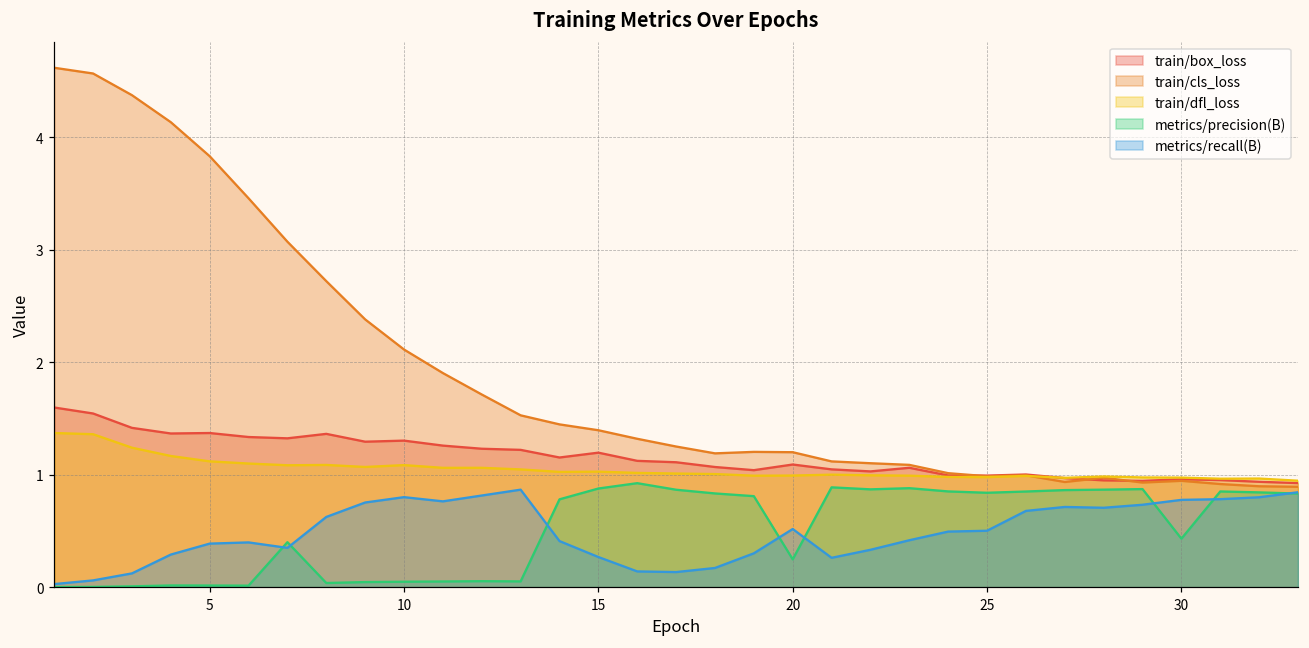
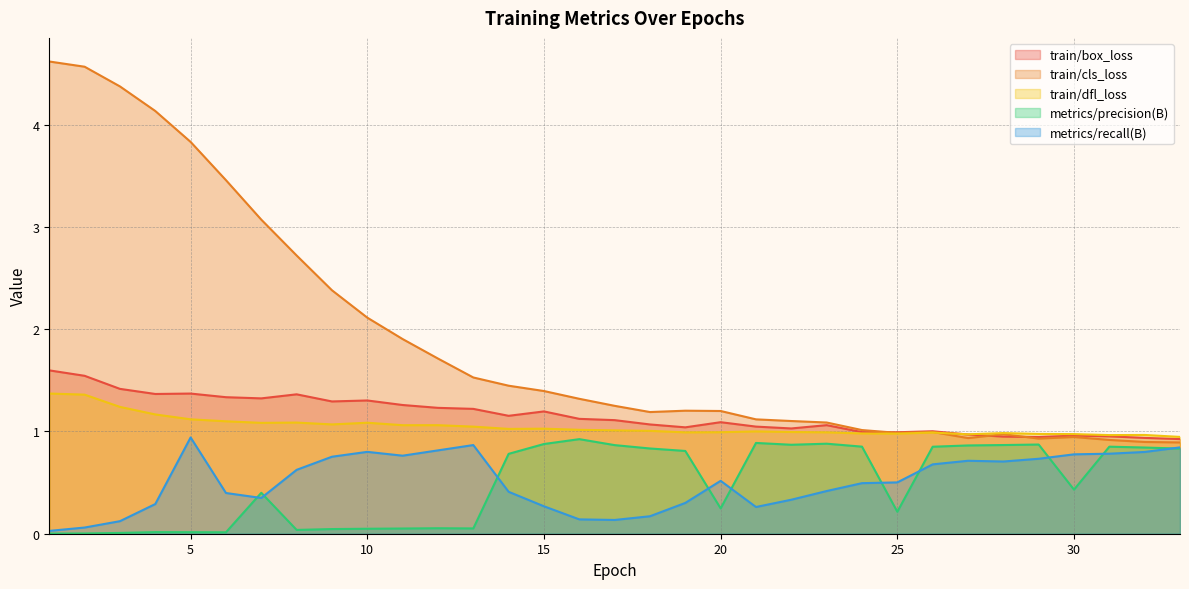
metrics/recall(B), 5: 0.39 -> 0.94
metrics/precision(B), 25: 0.84 -> 0.21
